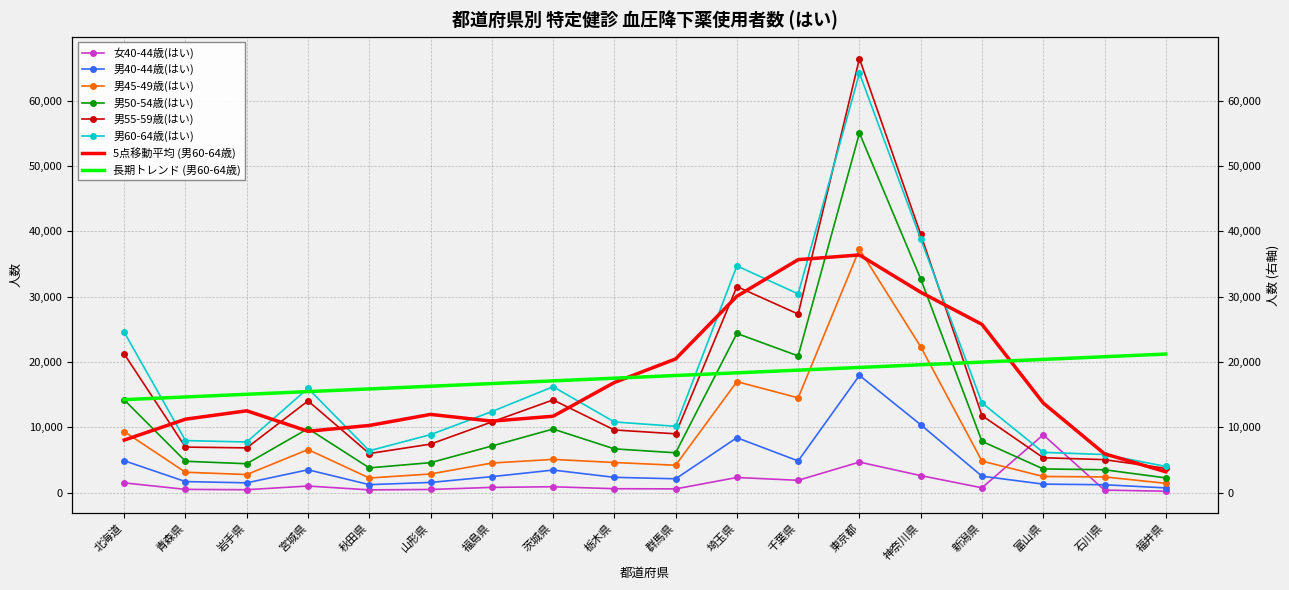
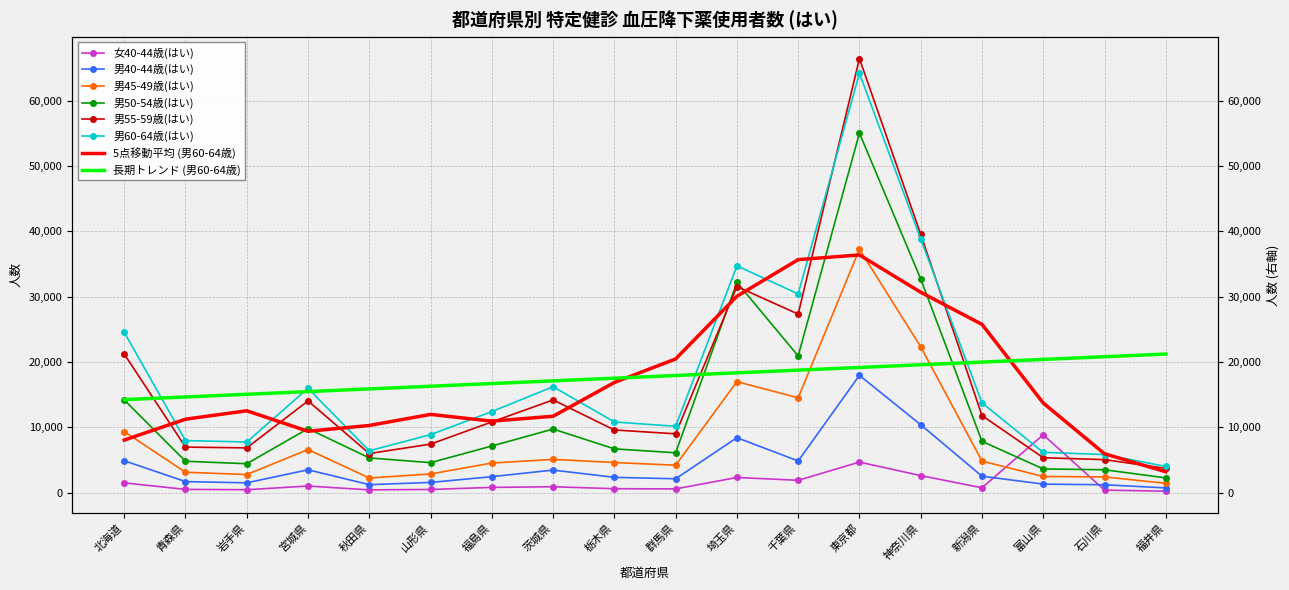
男50-54歳(はい), 秋田県: 4,000 -> 5,000
男50-54歳(はい), 埼玉県: 24,000 -> 32,000
